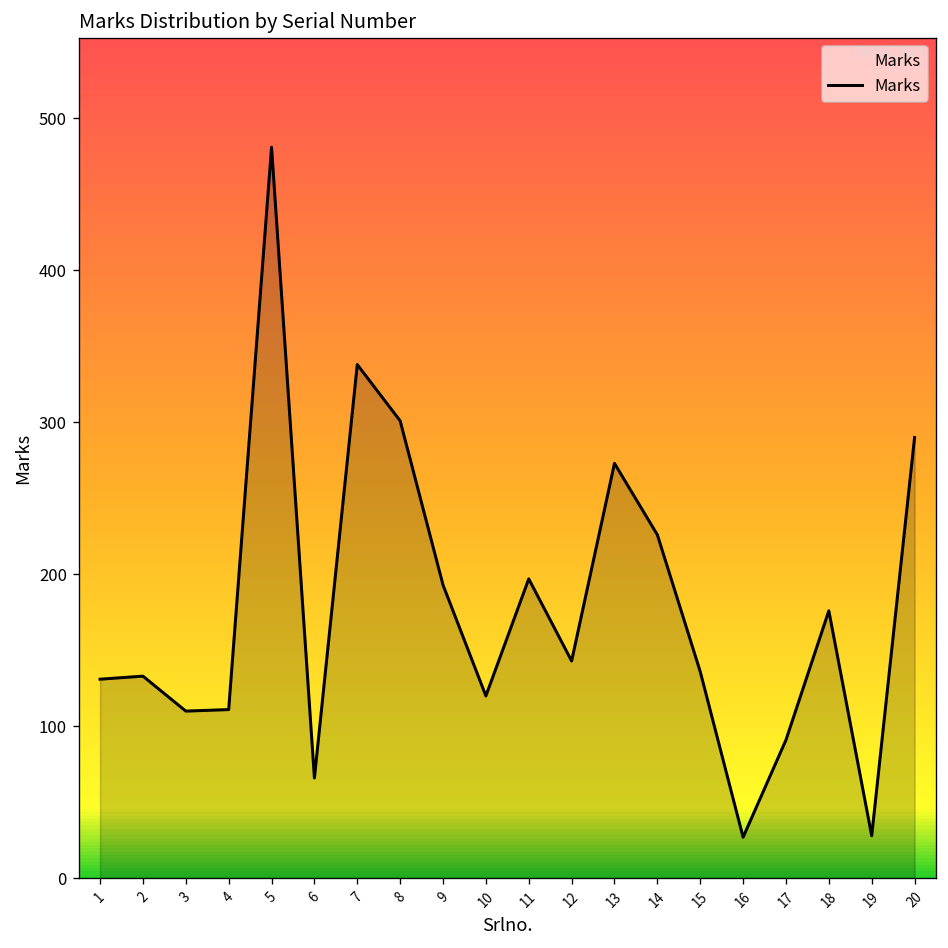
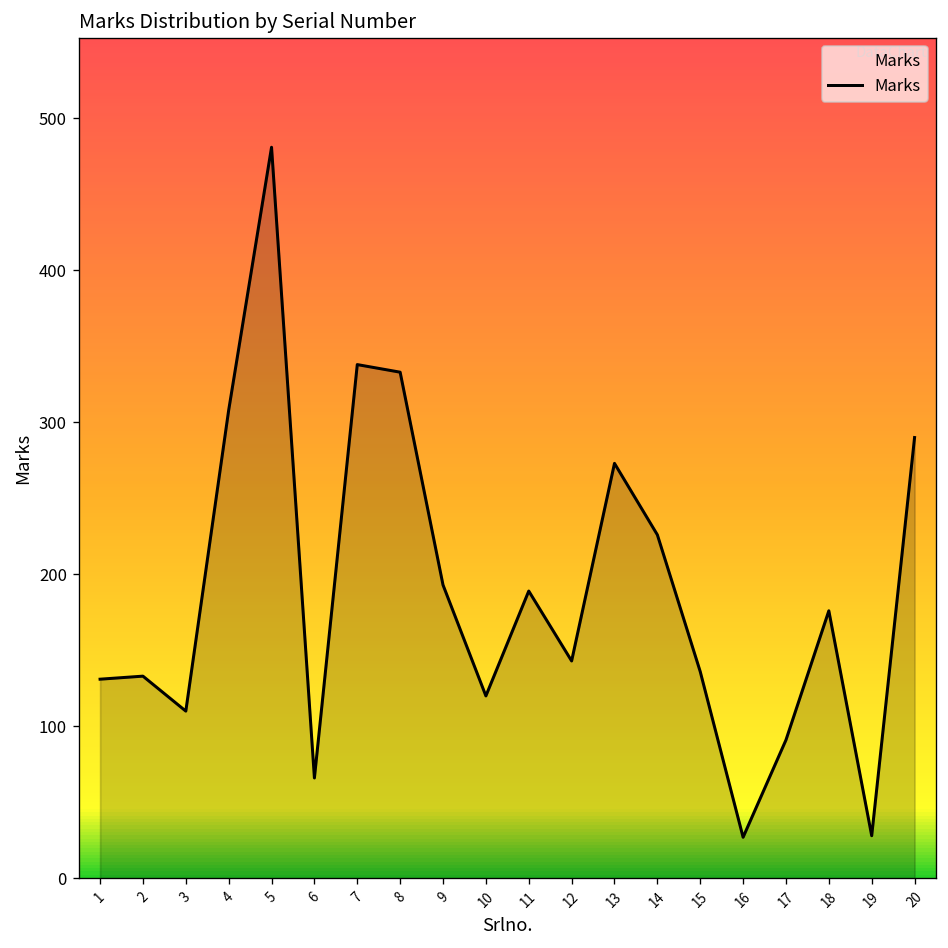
4: 111 -> 308
8: 301 -> 333
11: 197 -> 189
